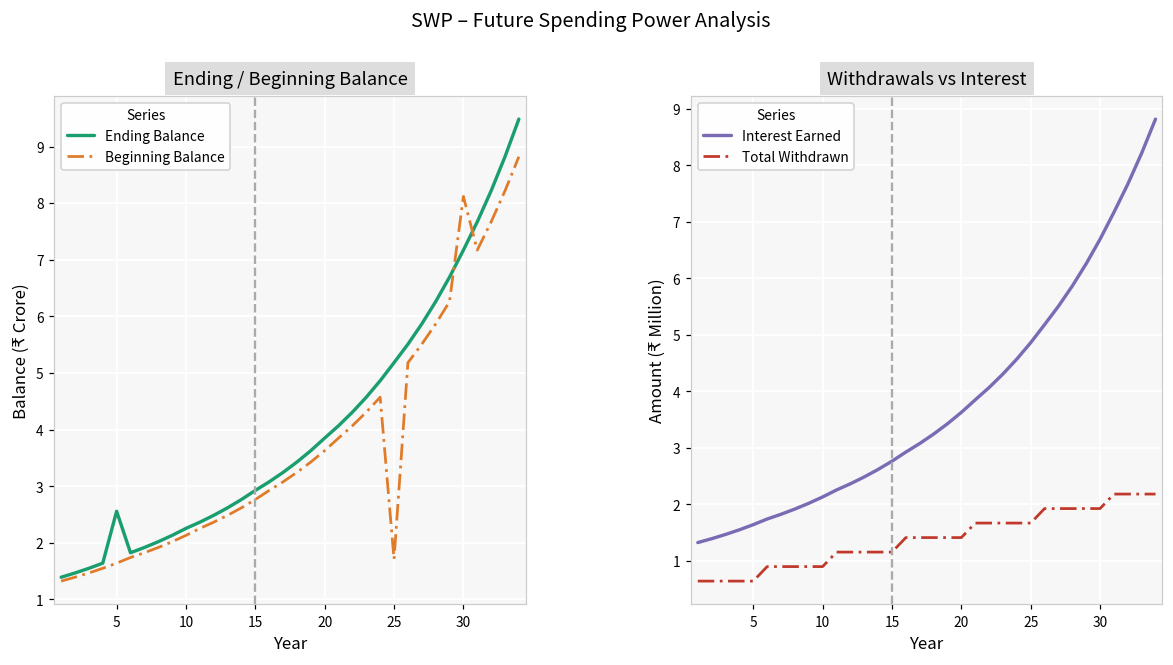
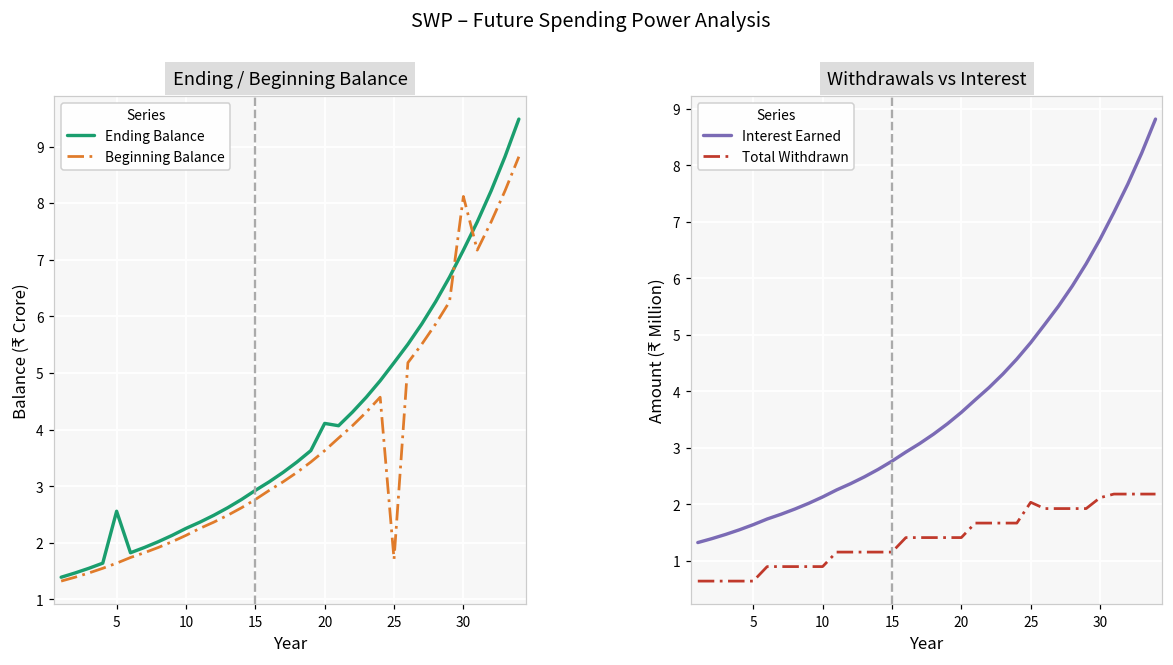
Ending / Beginning Balance, Ending Balance, 20: 3.9 -> 4.1
Withdrawals vs Interest, Total Withdrawn, 25: 1.7 -> 2.0
Withdrawals vs Interest, Total Withdrawn, 30: 1.9 -> 2.1
